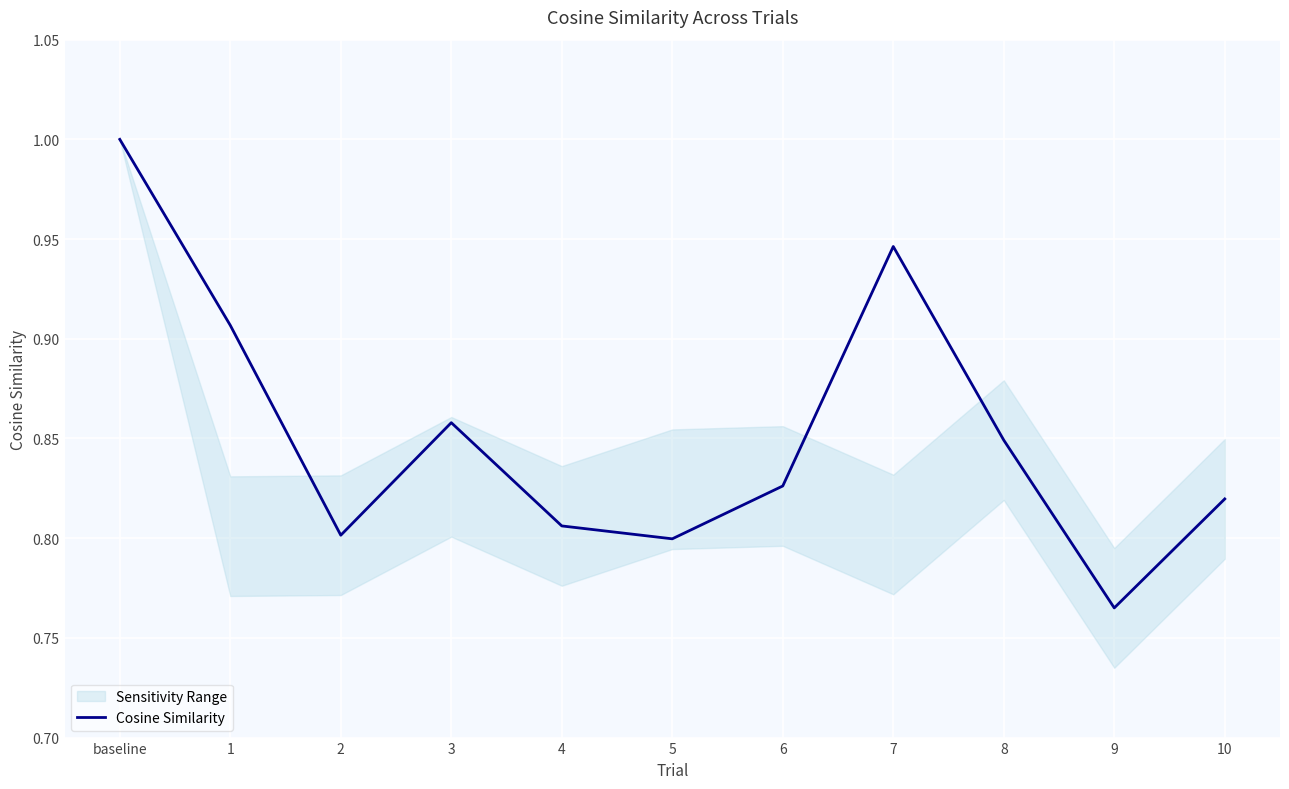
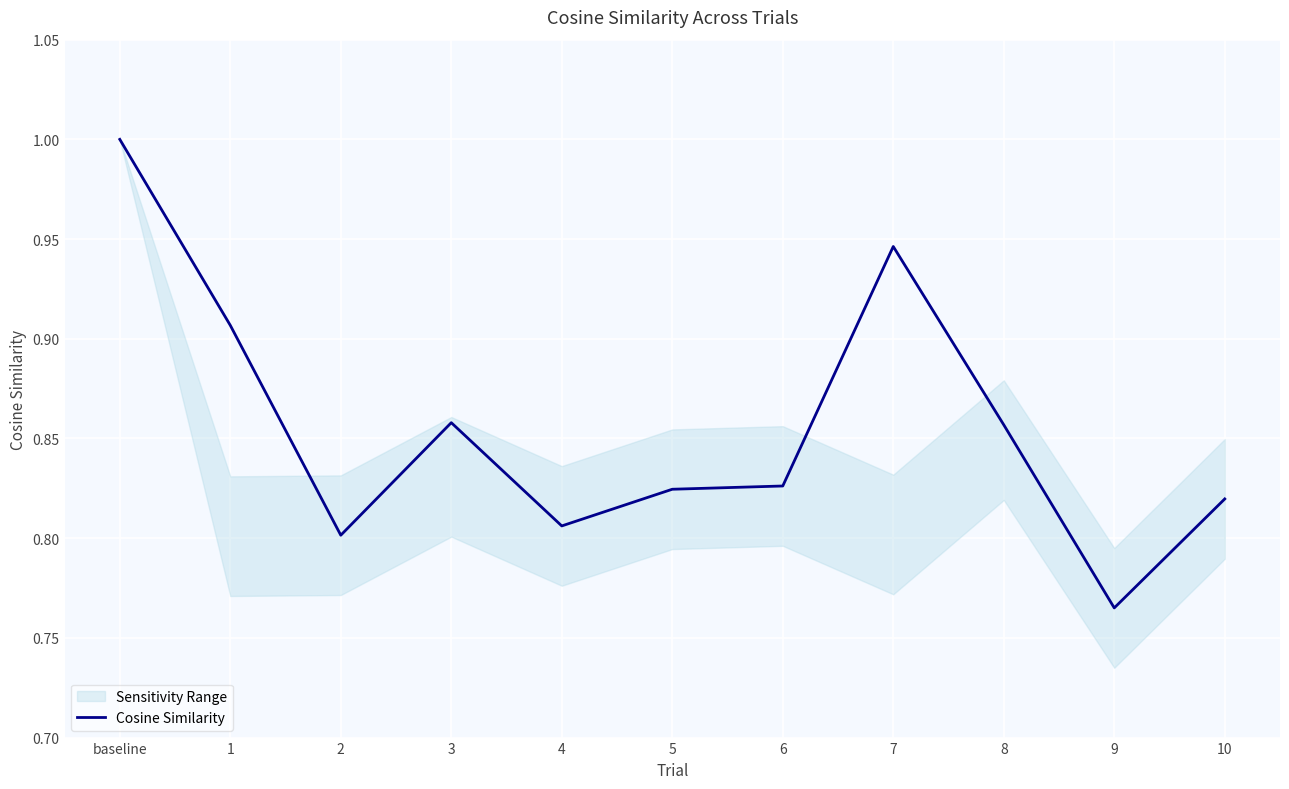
Cosine Similarity, 5: 0.800 -> 0.825
Cosine Similarity, 8: 0.849 -> 0.857
